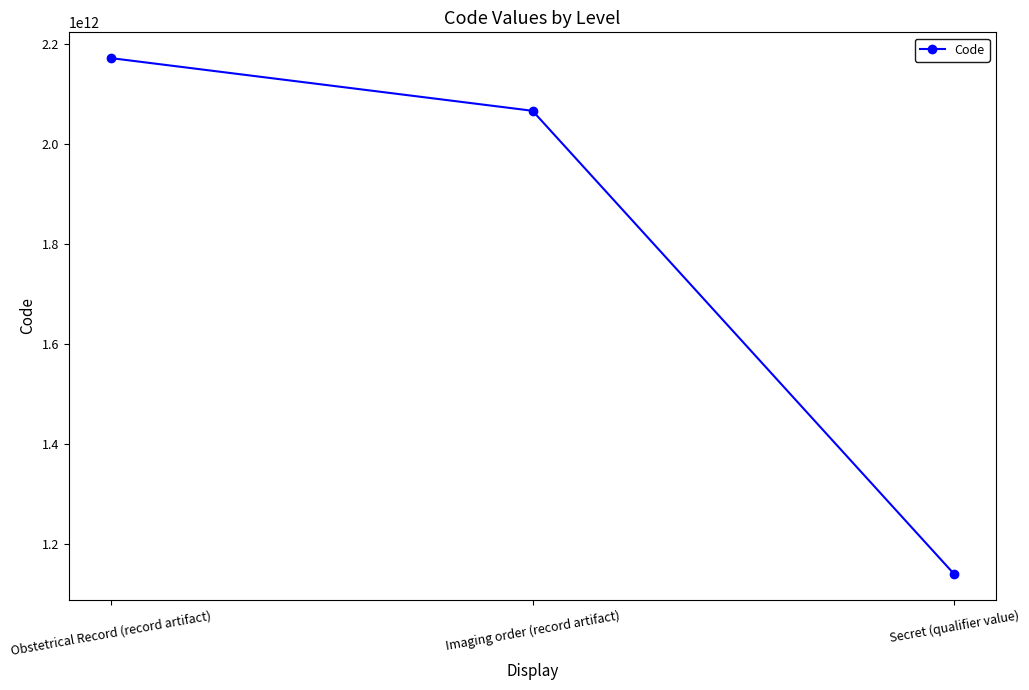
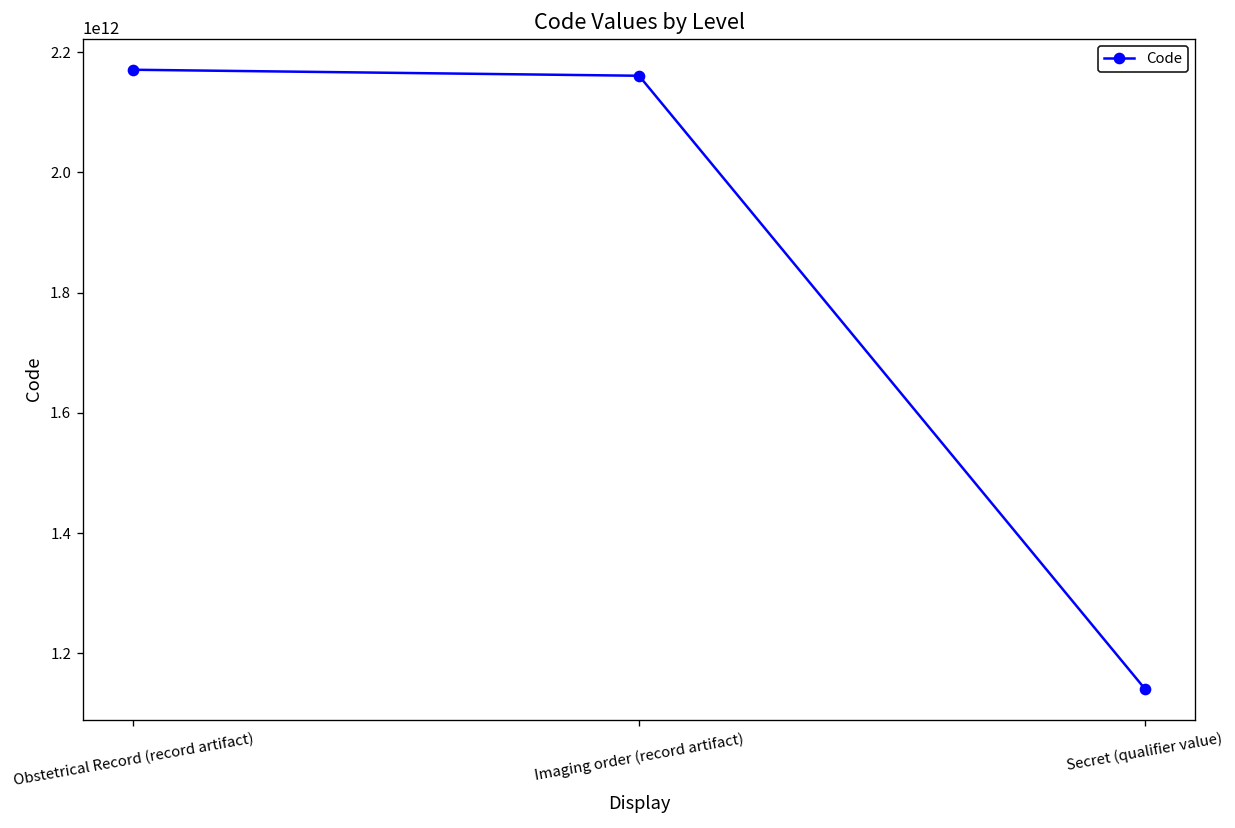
Imaging order (record artifact): 2070000000000 -> 2160000000000
